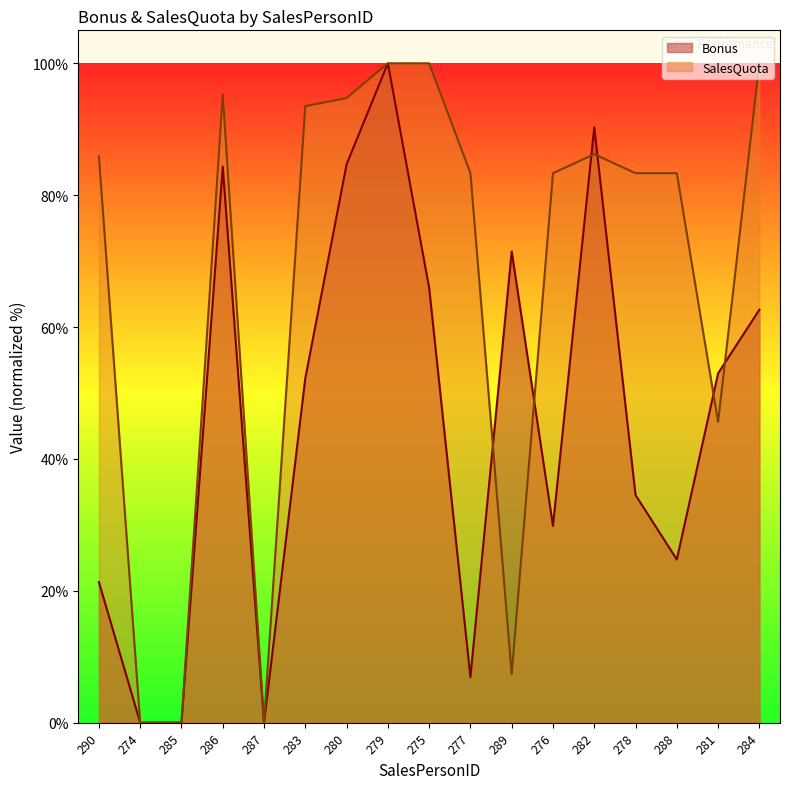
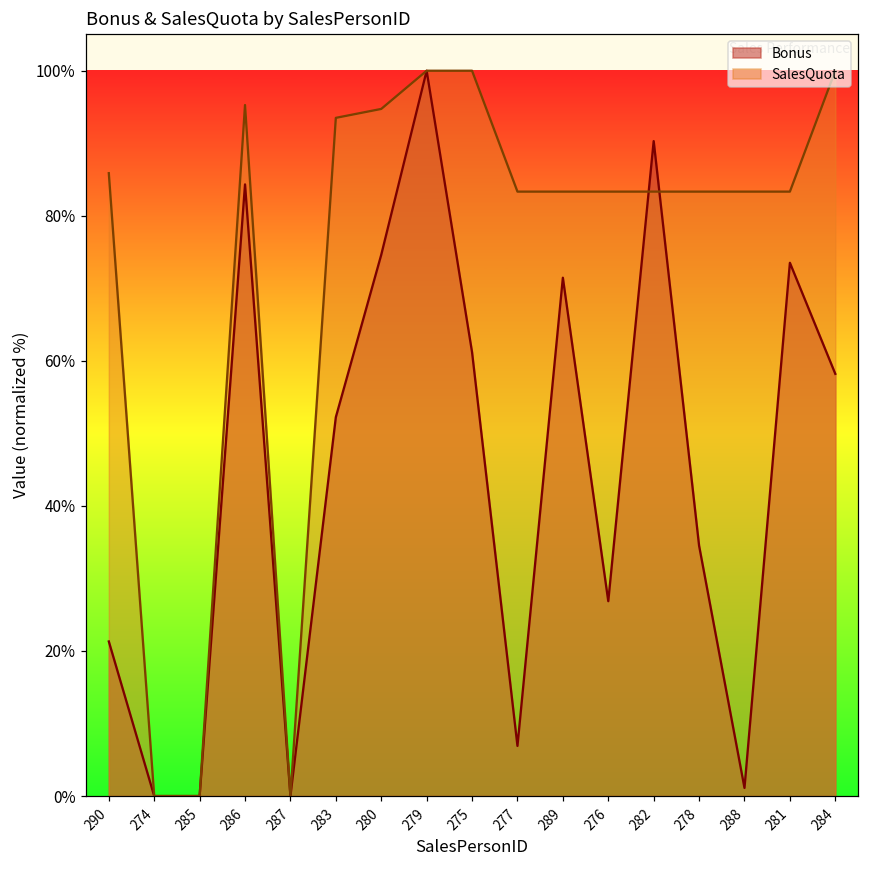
Bonus, 280: 85% -> 75%
Bonus, 275: 66% -> 61%
SalesQuota, 289: 7% -> 83%
Bonus, 276: 30% -> 27%
SalesQuota, 282: 86% -> 83%
Bonus, 288: 25% -> 1%
Bonus, 281: 53% -> 74%
SalesQuota, 281: 46% -> 83%
Bonus, 284: 63% -> 58%
